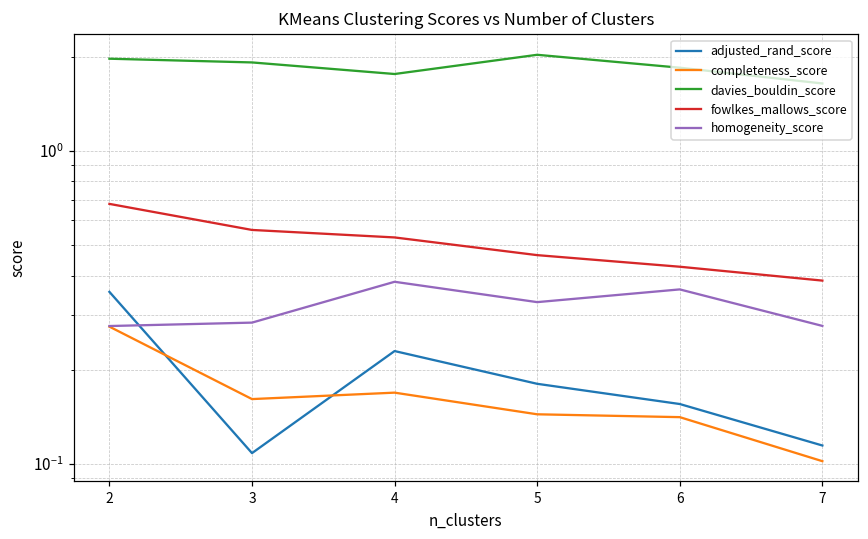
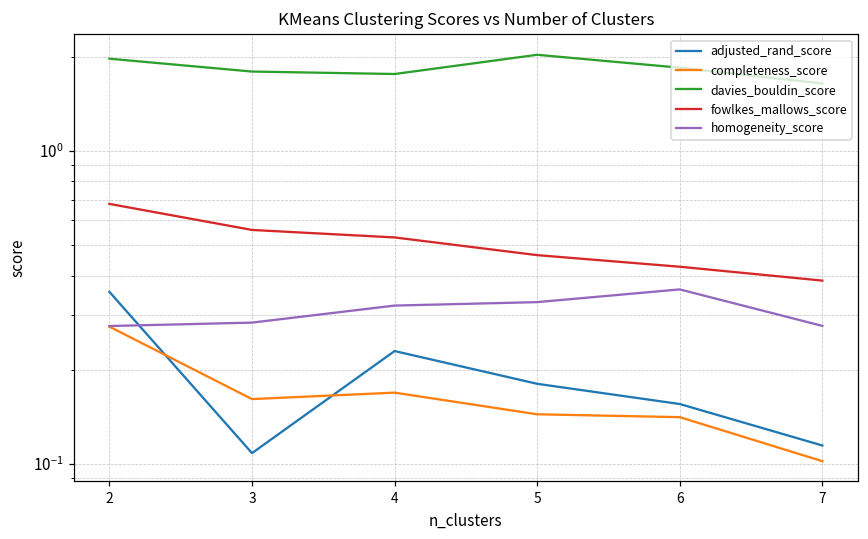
davies_bouldin_score, 3: 1.9 -> 1.8
homogeneity_score, 4: 0.38 -> 0.32
